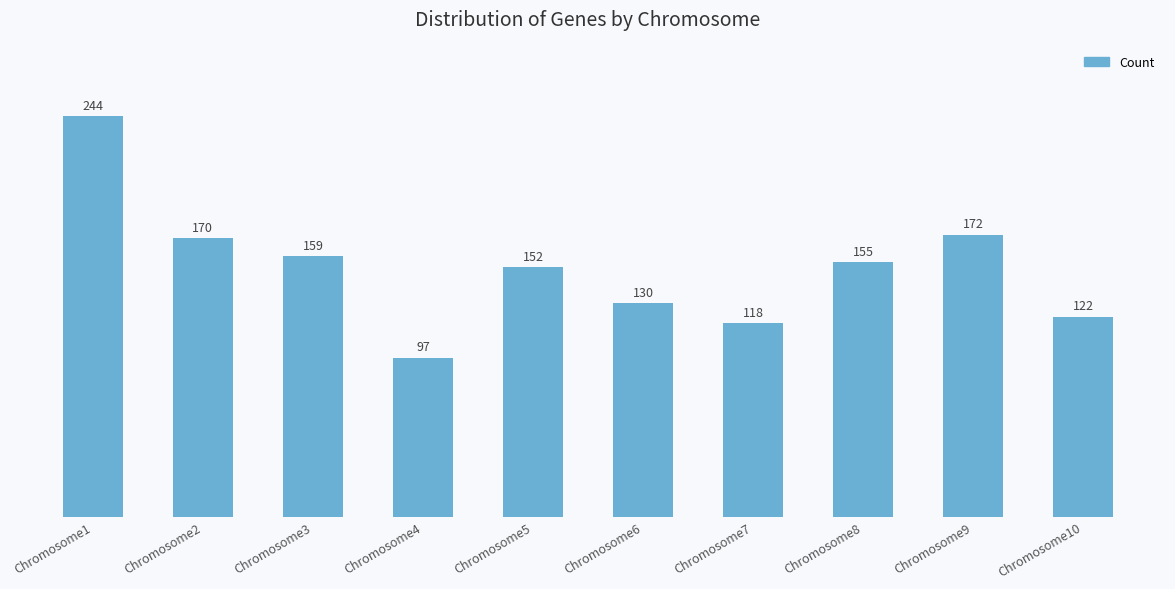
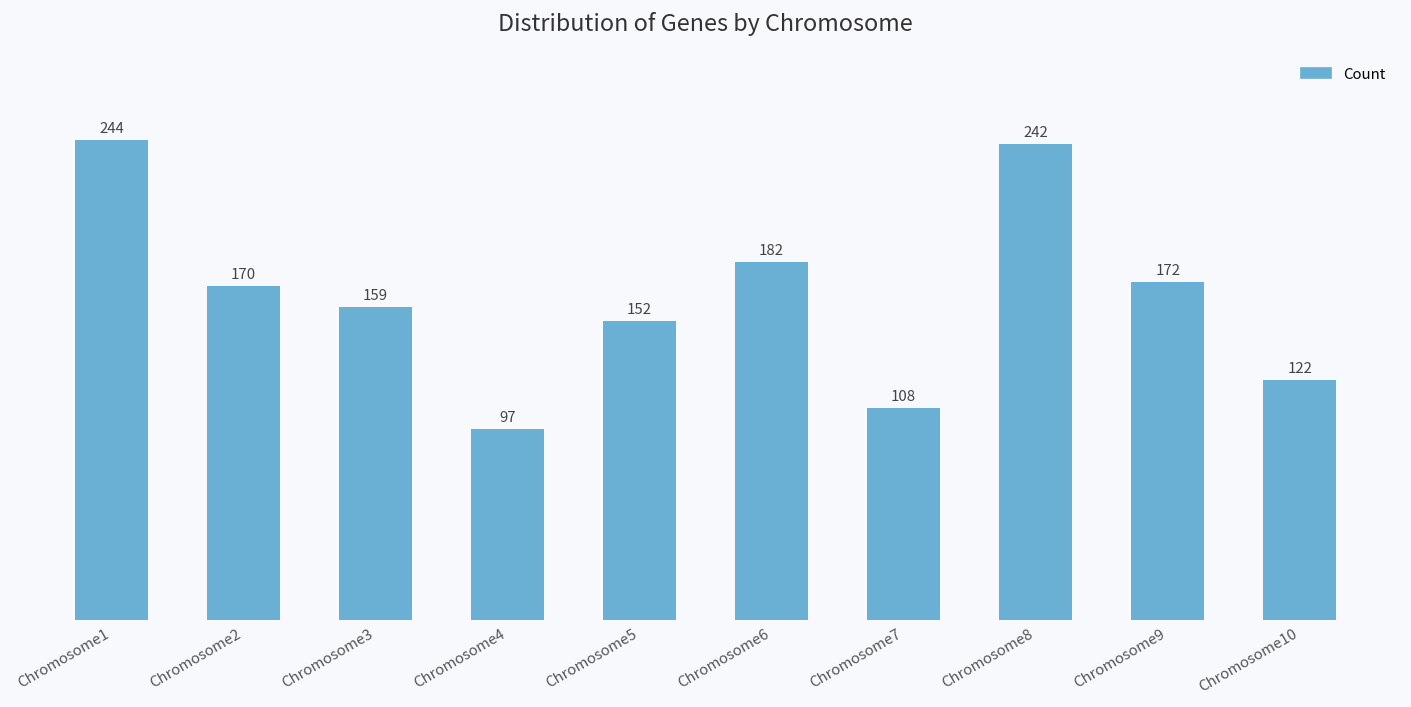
Chromosome6: 130 -> 182
Chromosome7: 118 -> 108
Chromosome8: 155 -> 242
